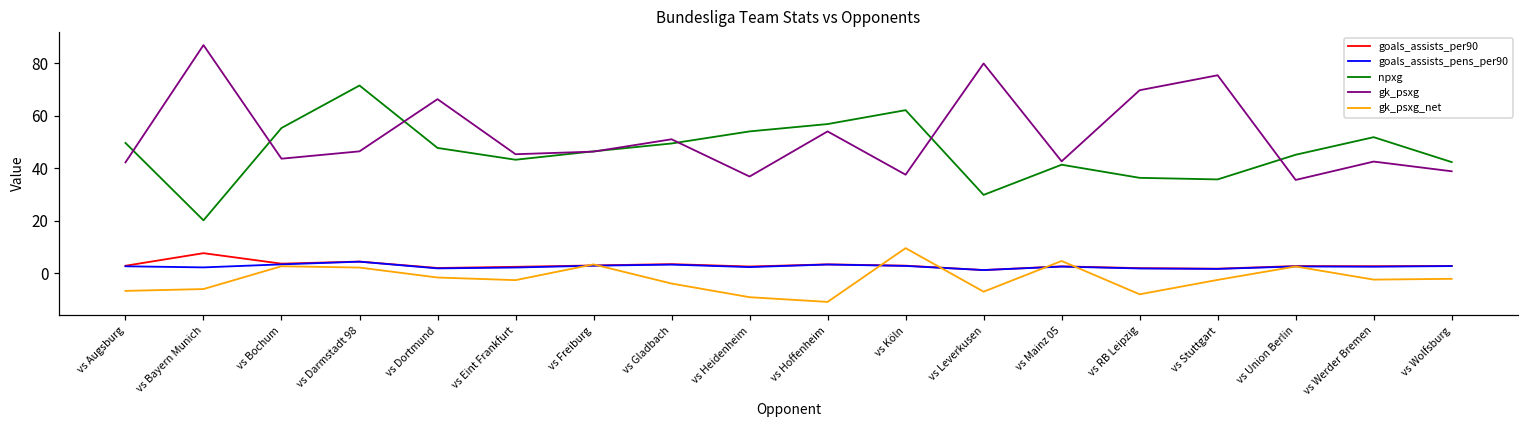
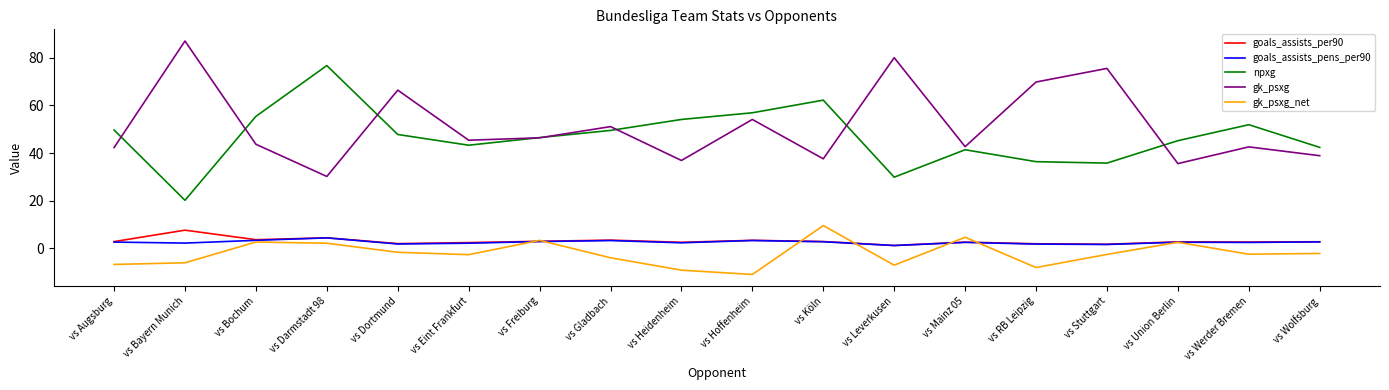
npxg, vs Darmstadt 98: 72 -> 77
gk_psxg, vs Darmstadt 98: 47 -> 30
